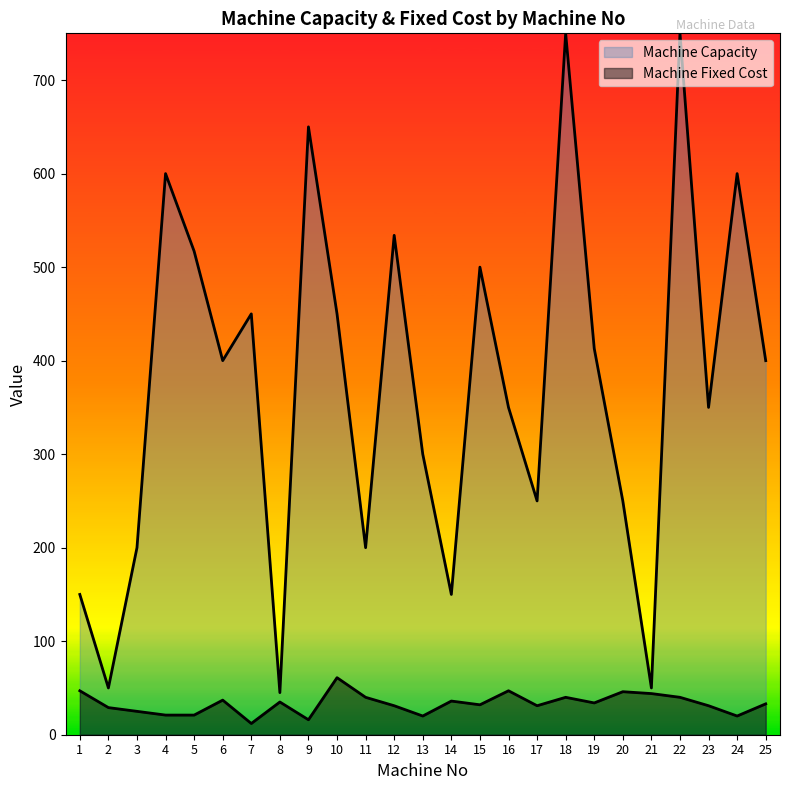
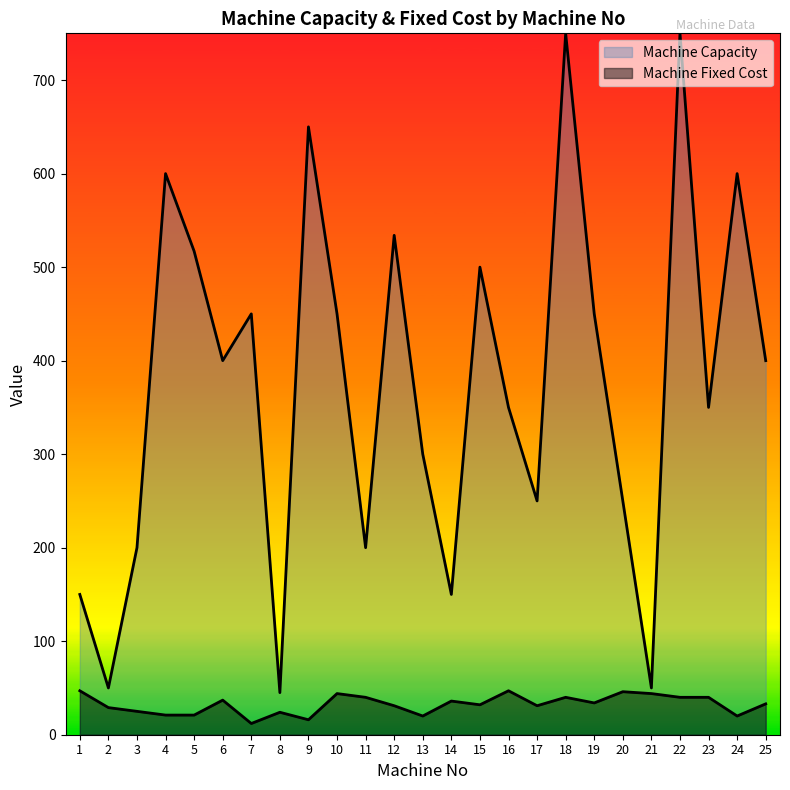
Machine Fixed Cost, 8: 40 -> 20
Machine Fixed Cost, 10: 60 -> 40
Machine Capacity, 19: 410 -> 450
Machine Fixed Cost, 23: 30 -> 40
